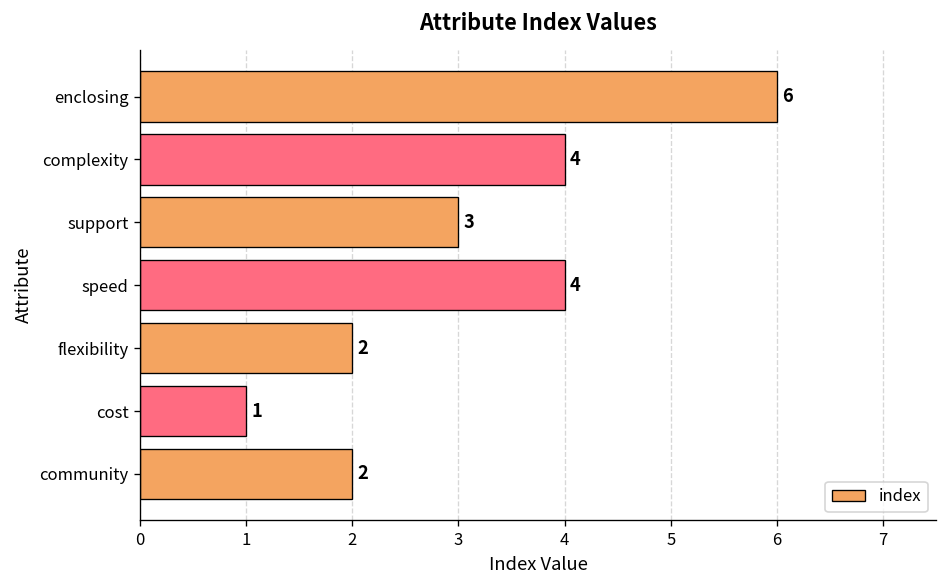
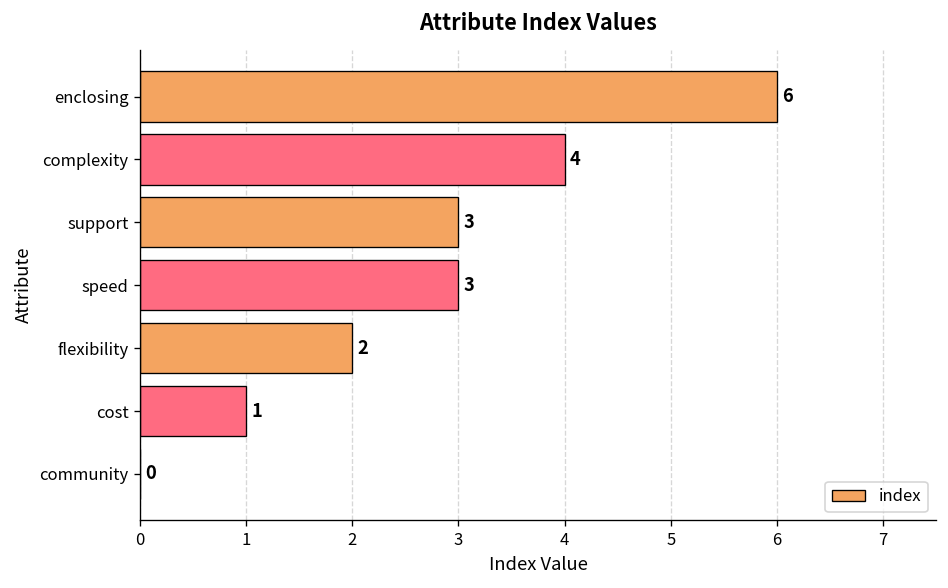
speed: 4 -> 3
community: 2 -> 0
